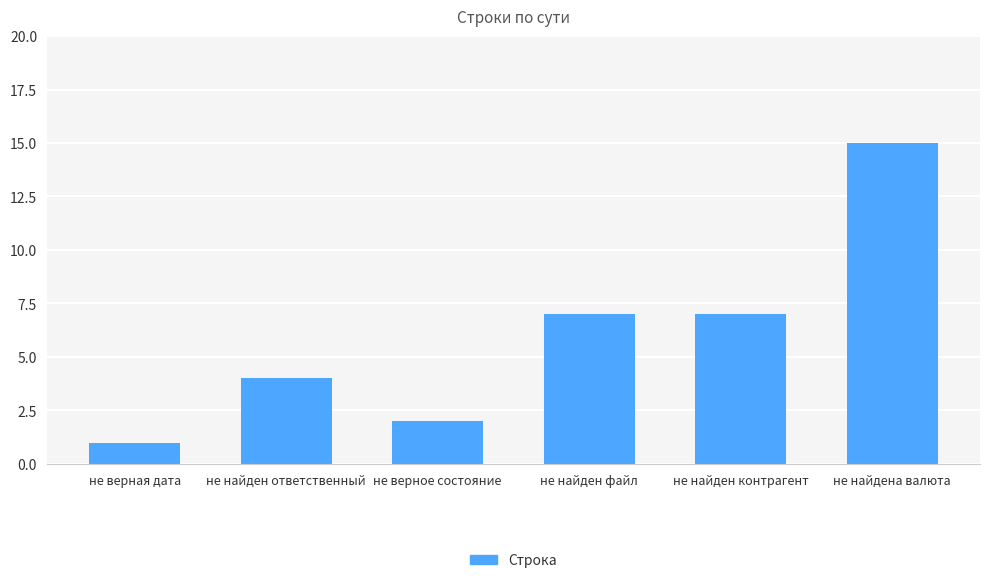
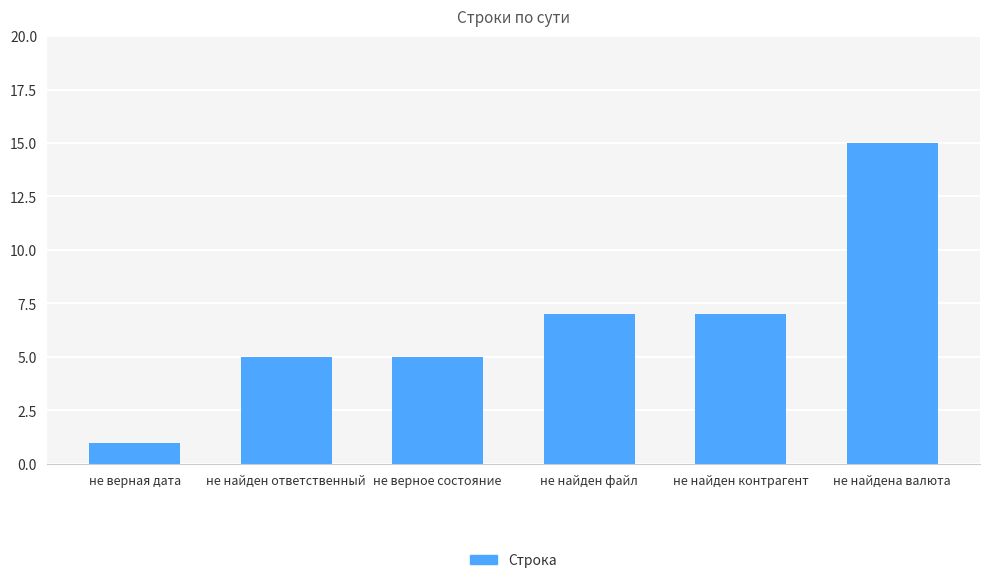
не найден ответственный: 4 -> 5
не верное состояние: 2 -> 5
